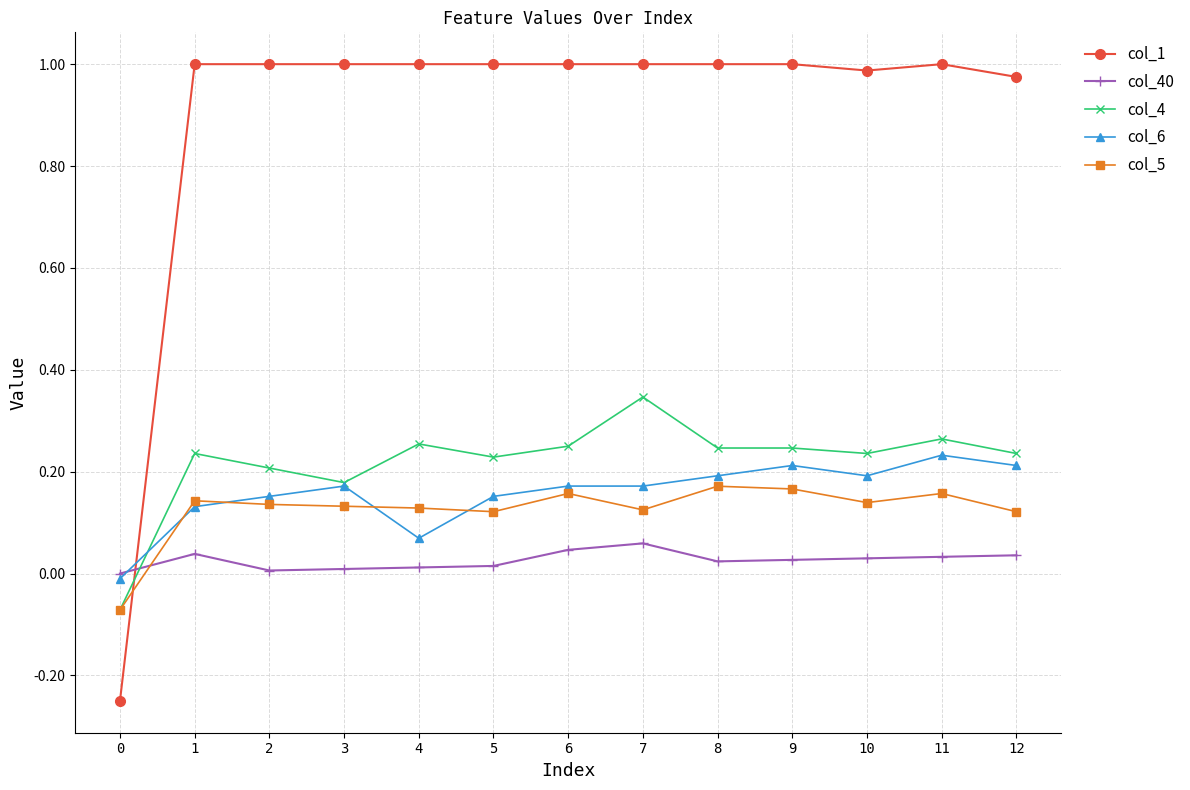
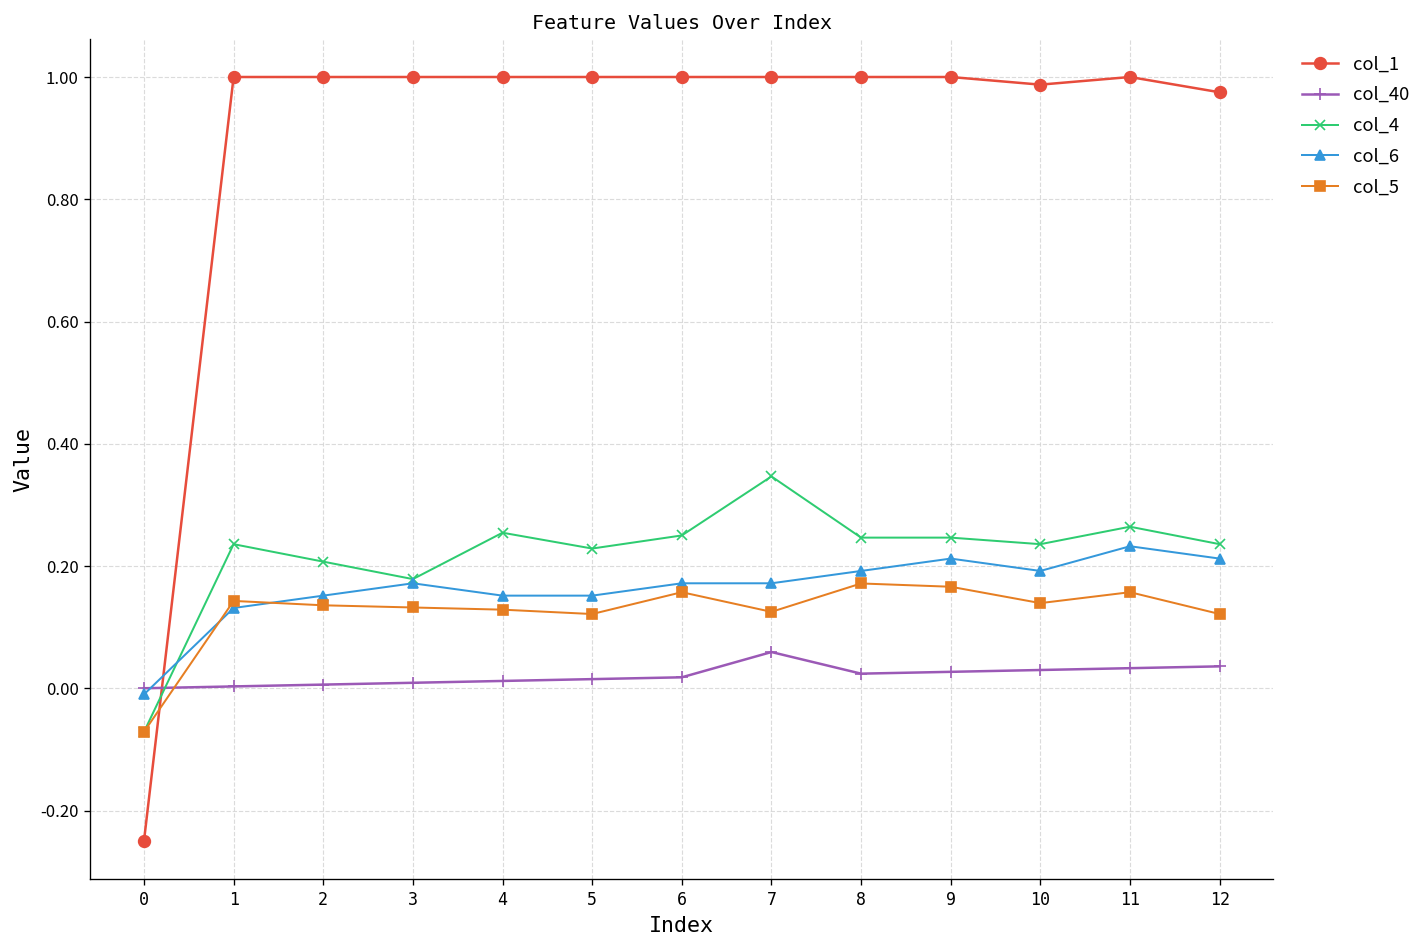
col_40, 1: 0.04 -> 0.00
col_6, 4: 0.07 -> 0.15
col_40, 6: 0.05 -> 0.02
